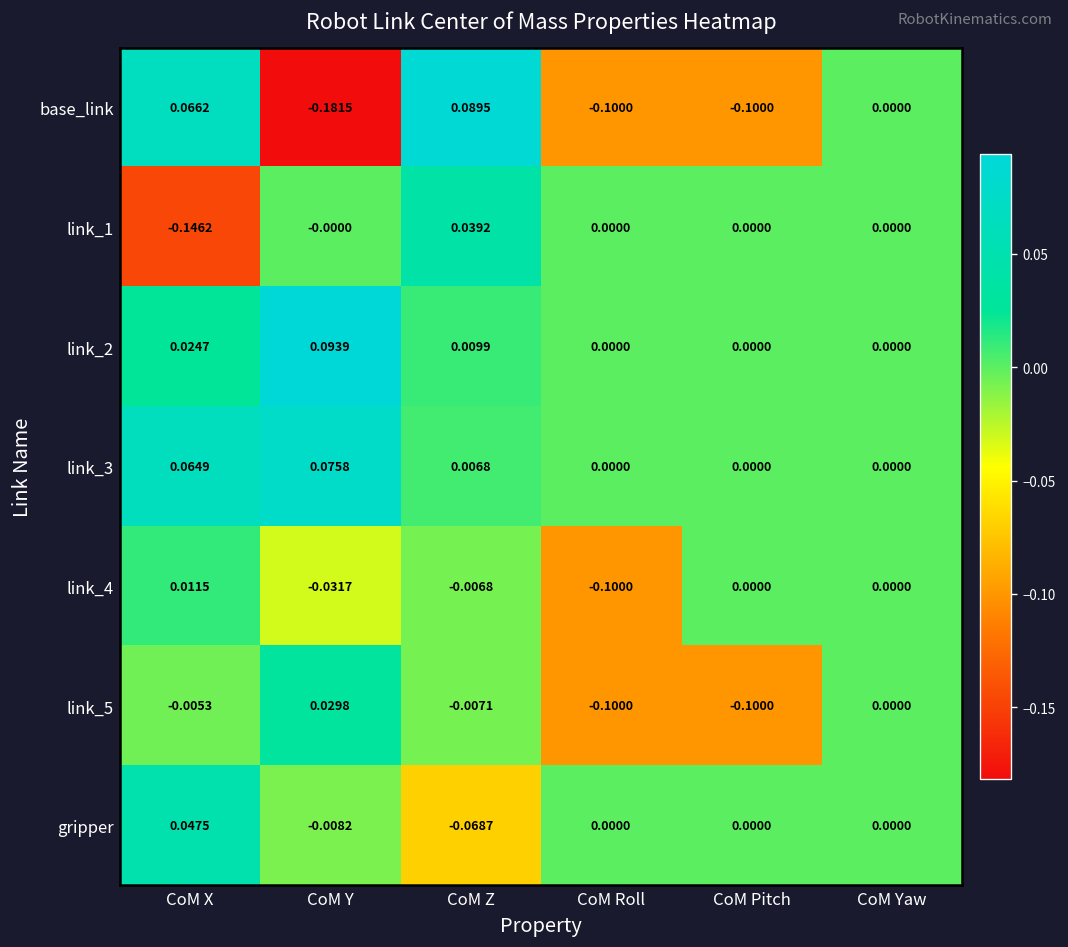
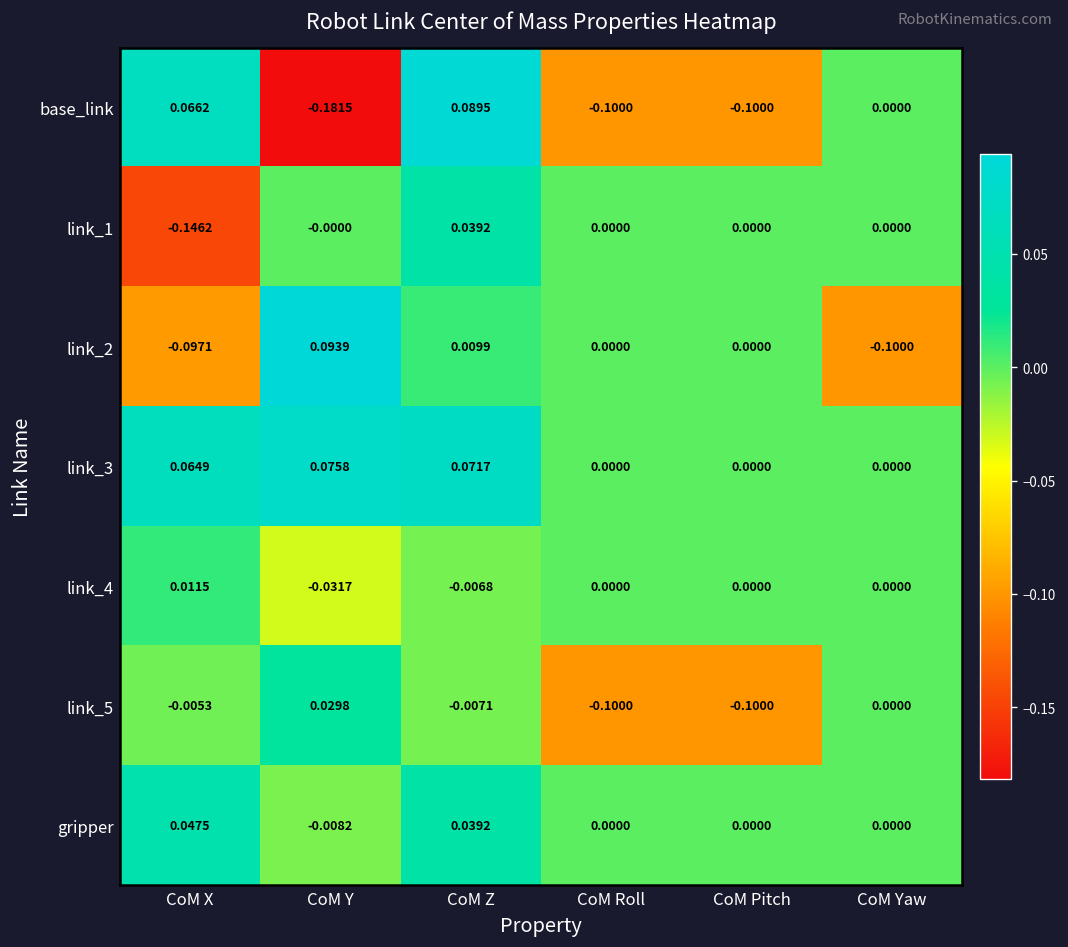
link_2, CoM X: 0.0247 -> -0.0971
link_2, CoM Yaw: 0.0000 -> -0.1000
link_3, CoM Z: 0.0068 -> 0.0717
link_4, CoM Roll: -0.1000 -> 0.0000
gripper, CoM Z: -0.0687 -> 0.0392
